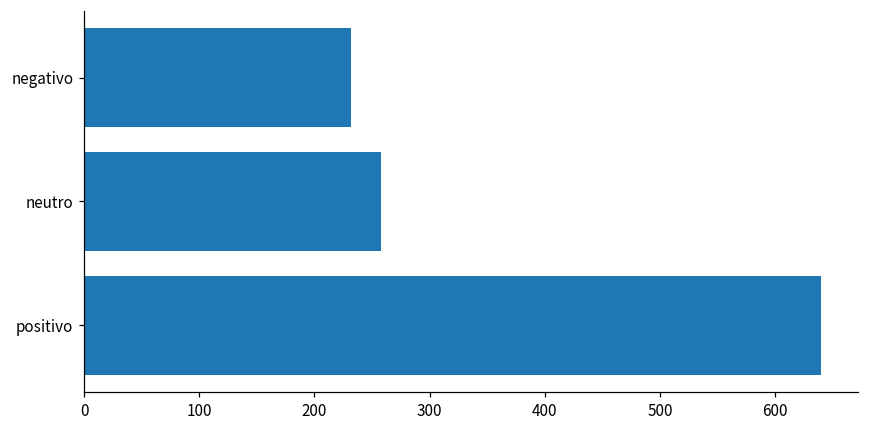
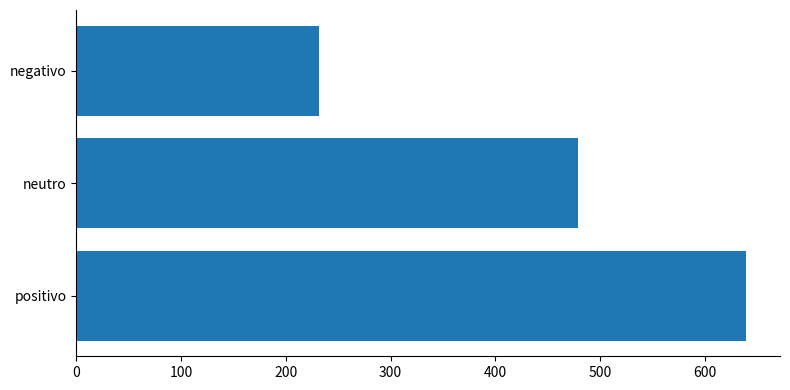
neutro: 258 -> 479
